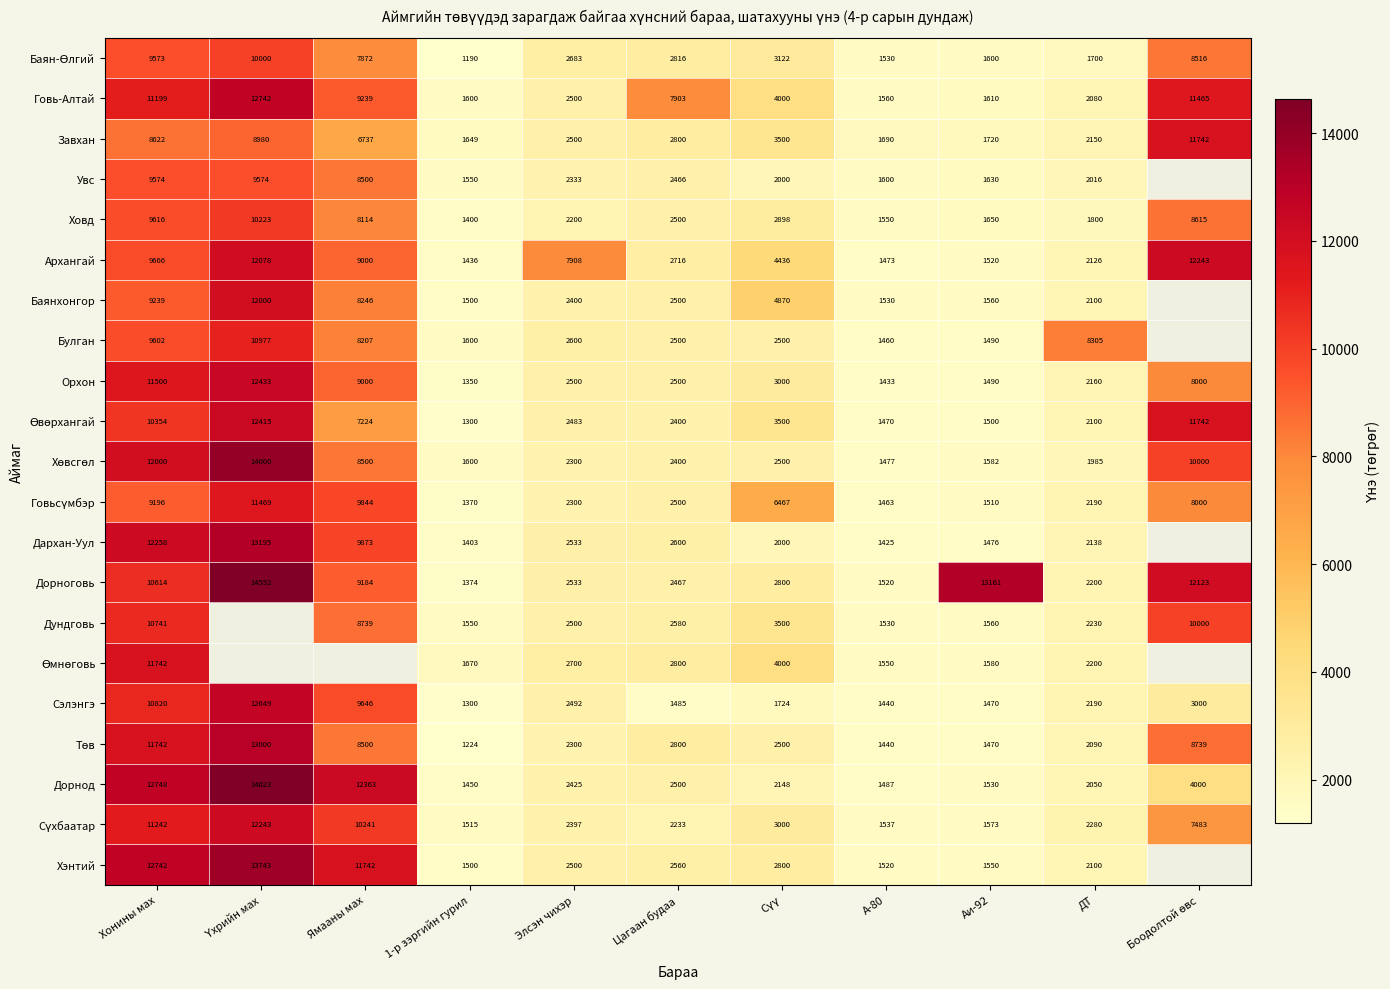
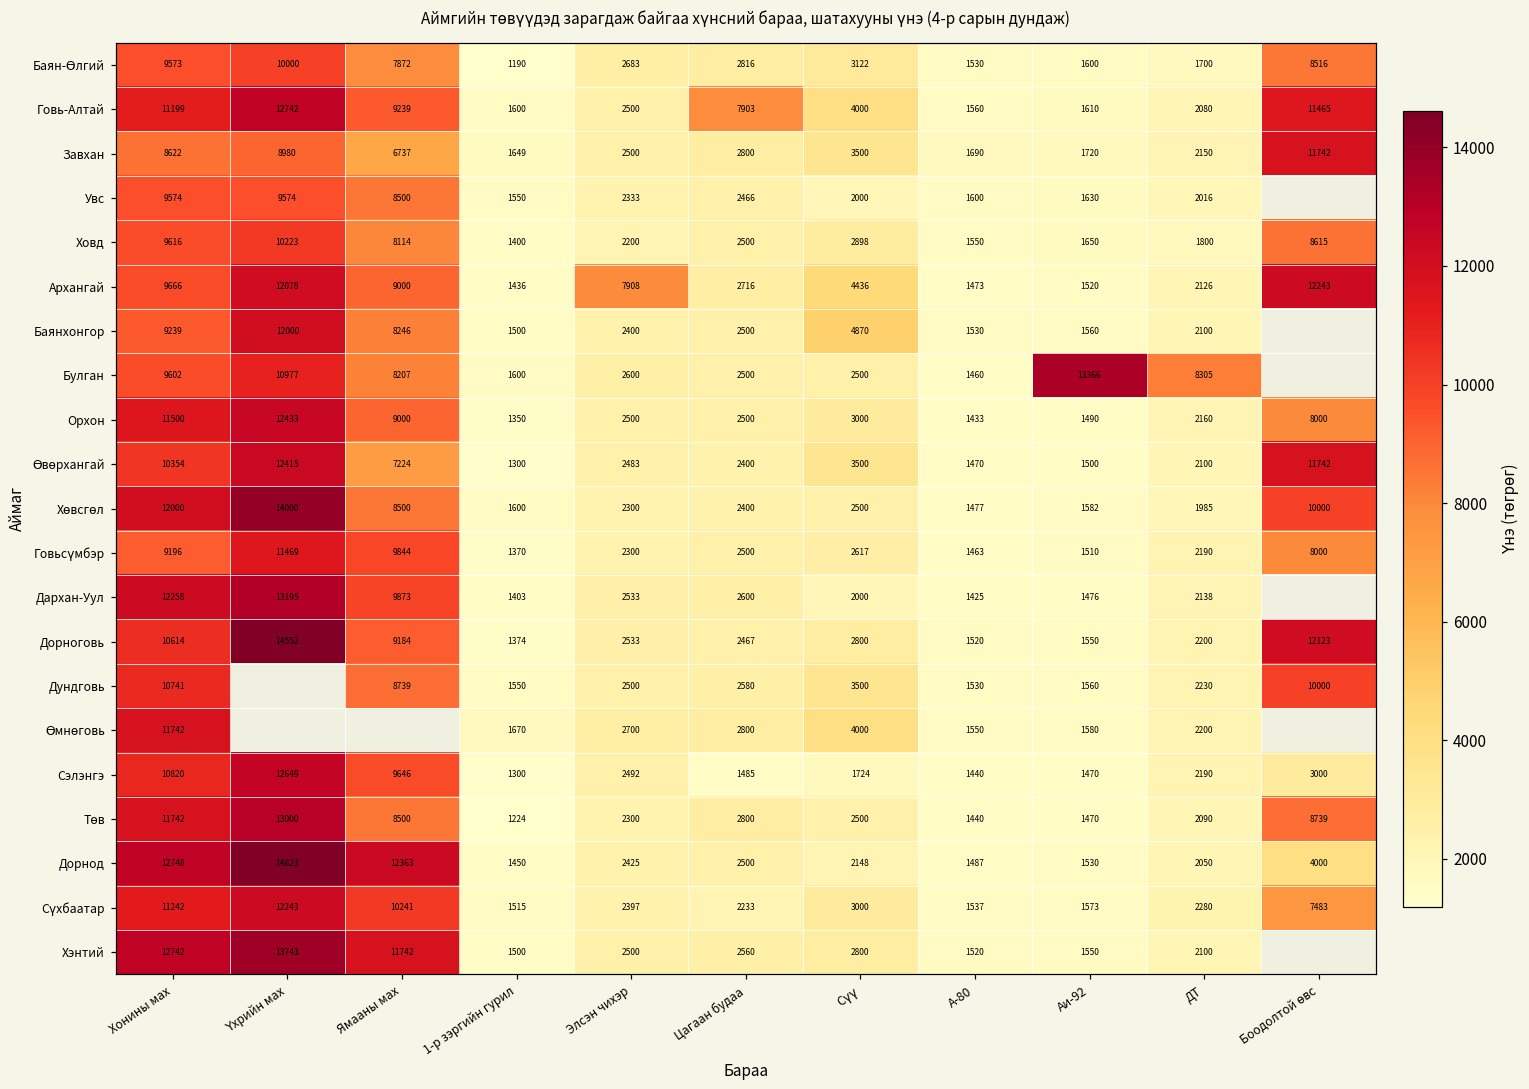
Булган, Аи-92: 1490 -> 13366
Говьсүмбэр, Сүү: 6467 -> 2617
Дорноговь, Аи-92: 13161 -> 1550
